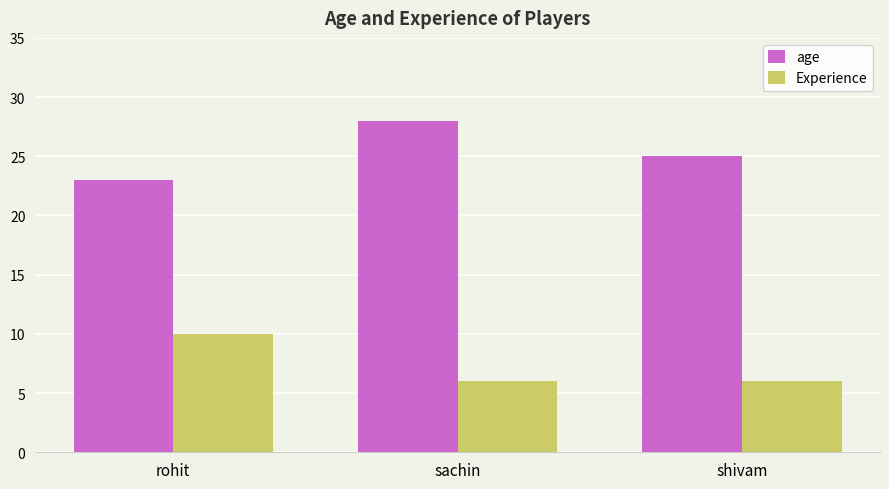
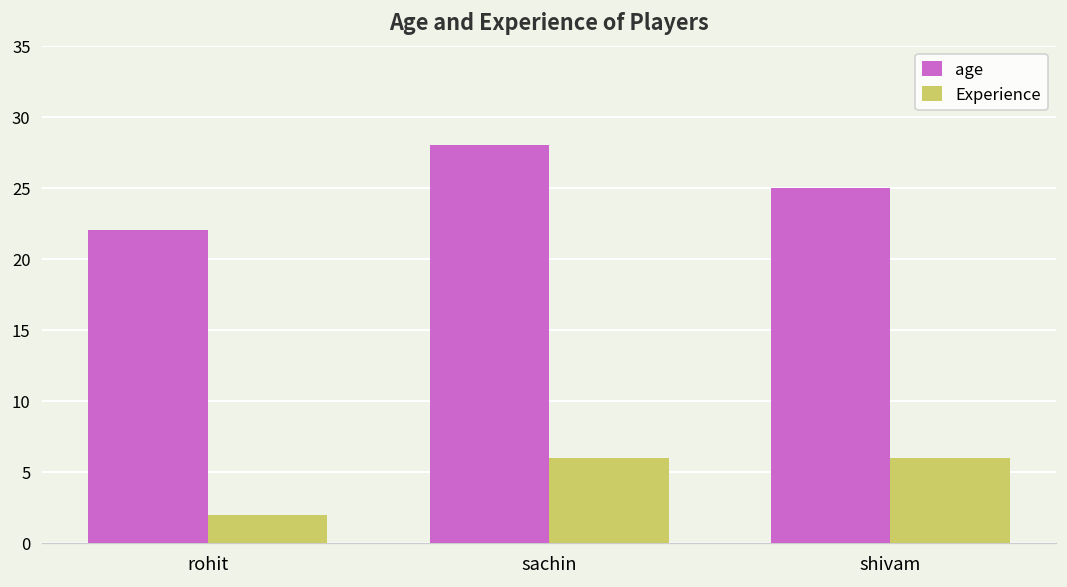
age, rohit: 23 -> 22
Experience, rohit: 10 -> 2
